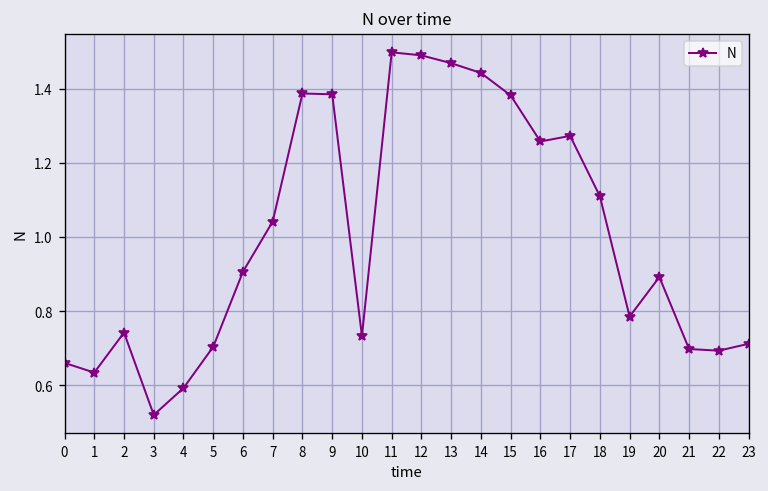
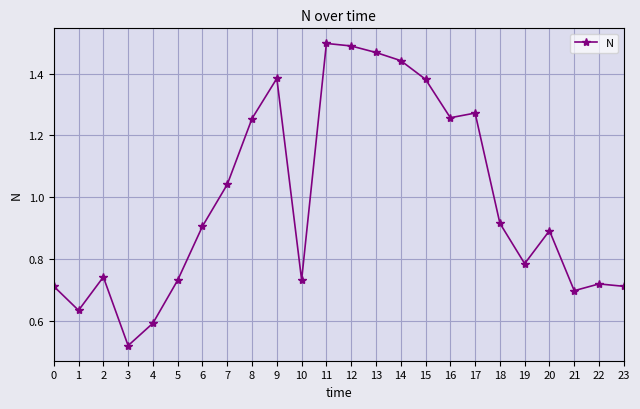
0: 0.66 -> 0.71
5: 0.70 -> 0.73
8: 1.39 -> 1.25
18: 1.11 -> 0.92
22: 0.69 -> 0.72
